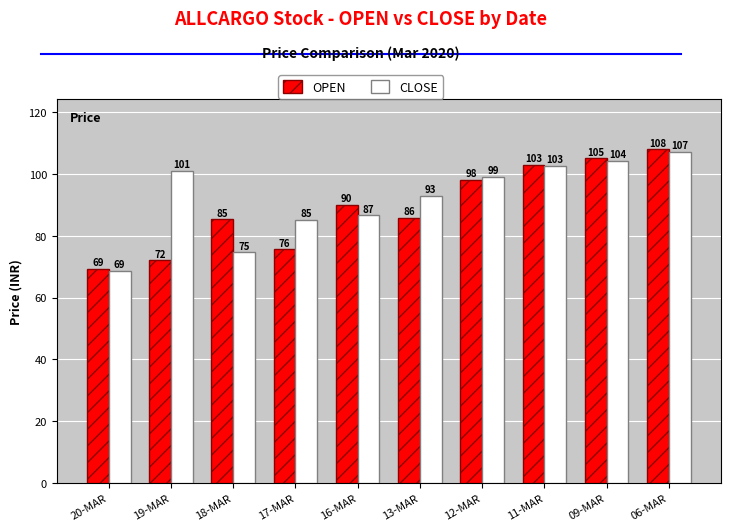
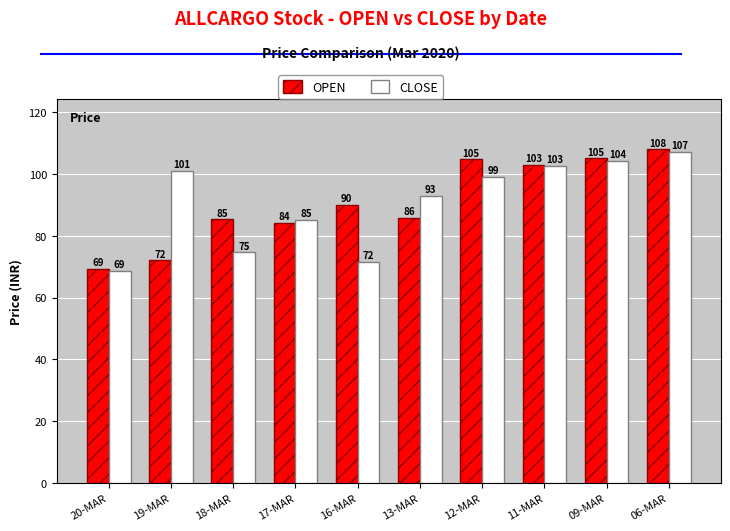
OPEN, 17-MAR: 76 -> 84
CLOSE, 16-MAR: 87 -> 72
OPEN, 12-MAR: 98 -> 105
